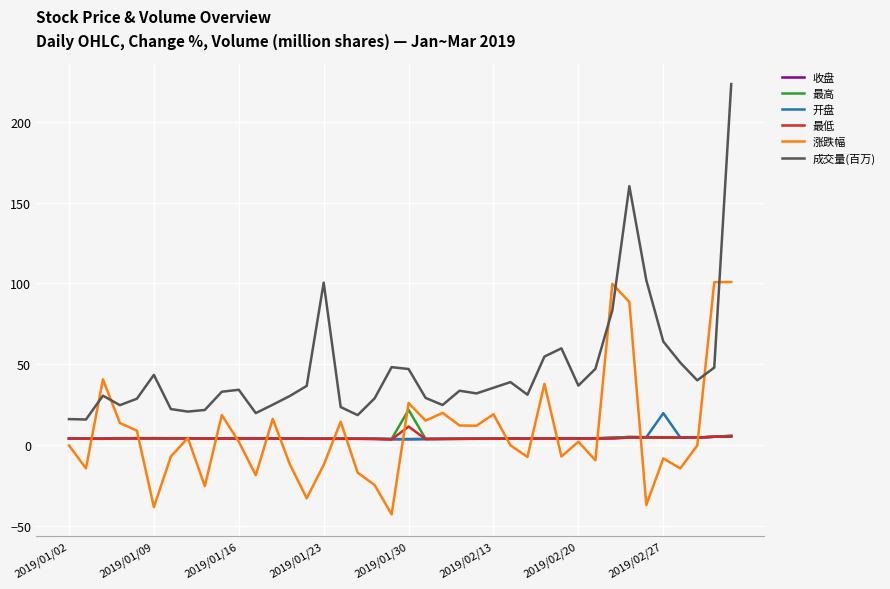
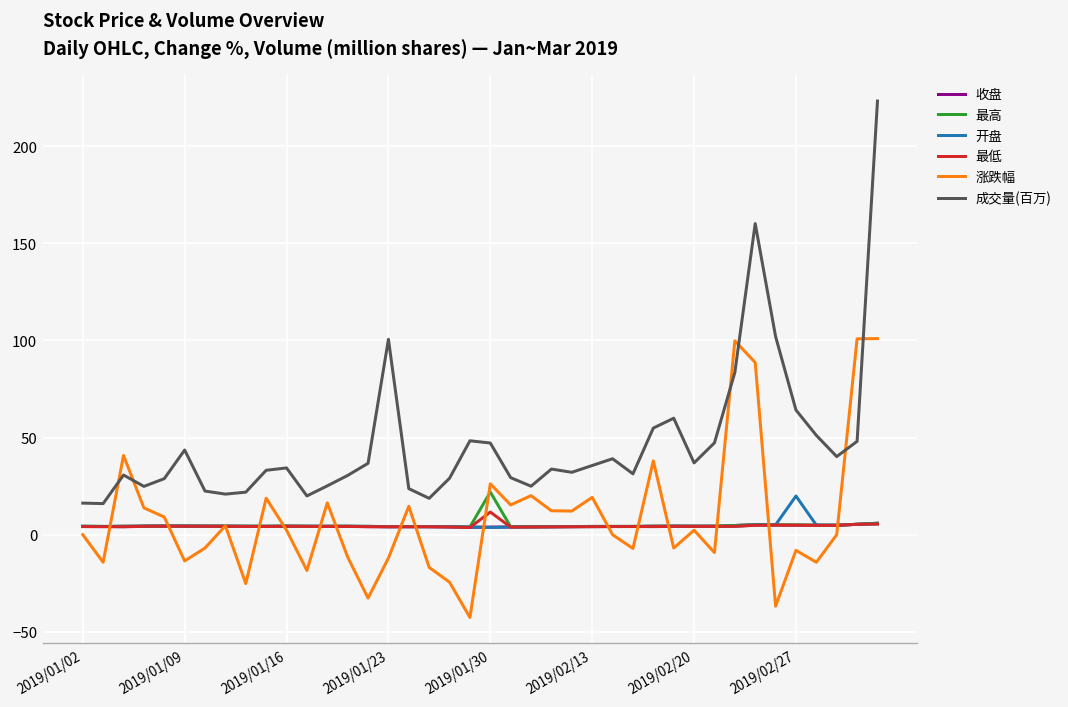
涨跌幅, 2019/01/09: -38 -> -14
